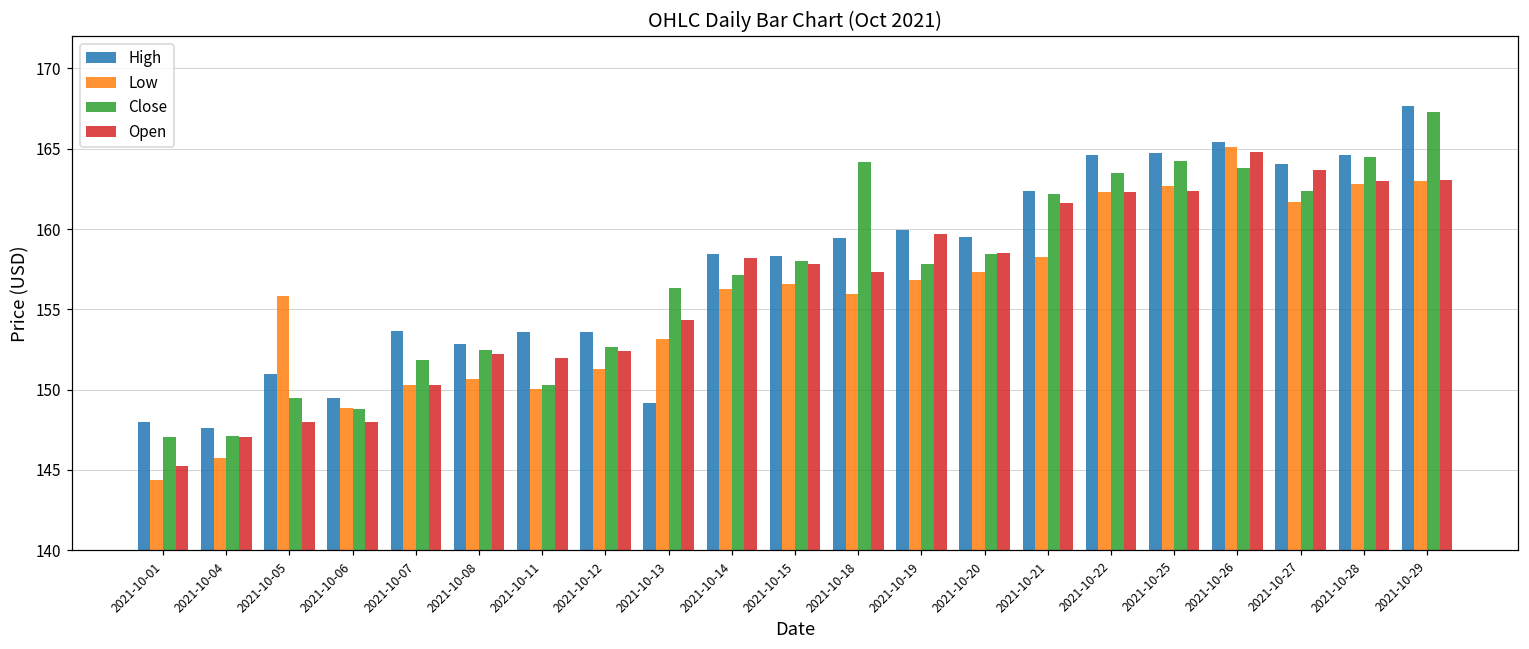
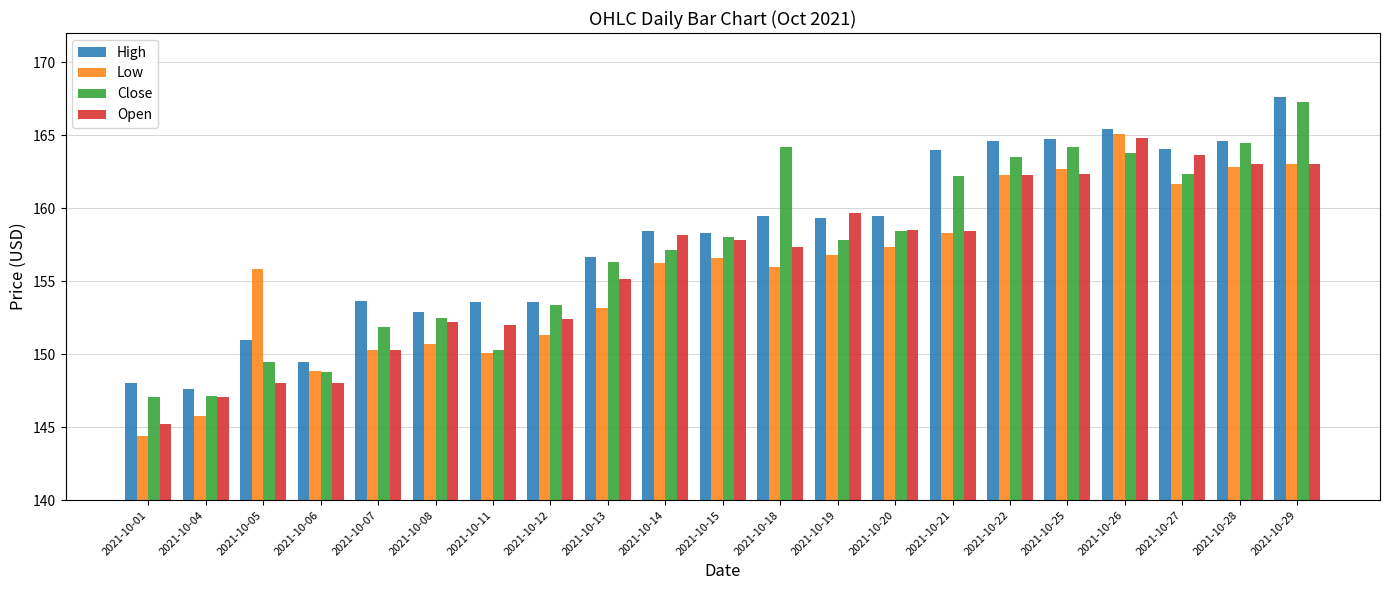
Close, 2021-10-12: 152.7 -> 153.4
High, 2021-10-13: 149.2 -> 156.7
Open, 2021-10-13: 154.3 -> 155.2
High, 2021-10-19: 159.9 -> 159.4
High, 2021-10-21: 162.3 -> 164.0
Open, 2021-10-21: 161.6 -> 158.5
